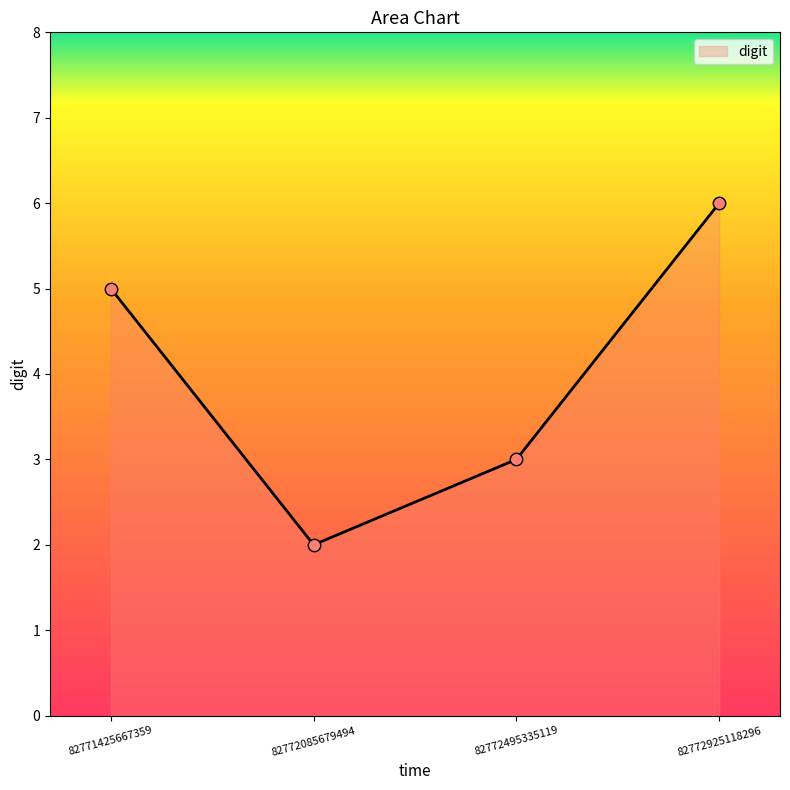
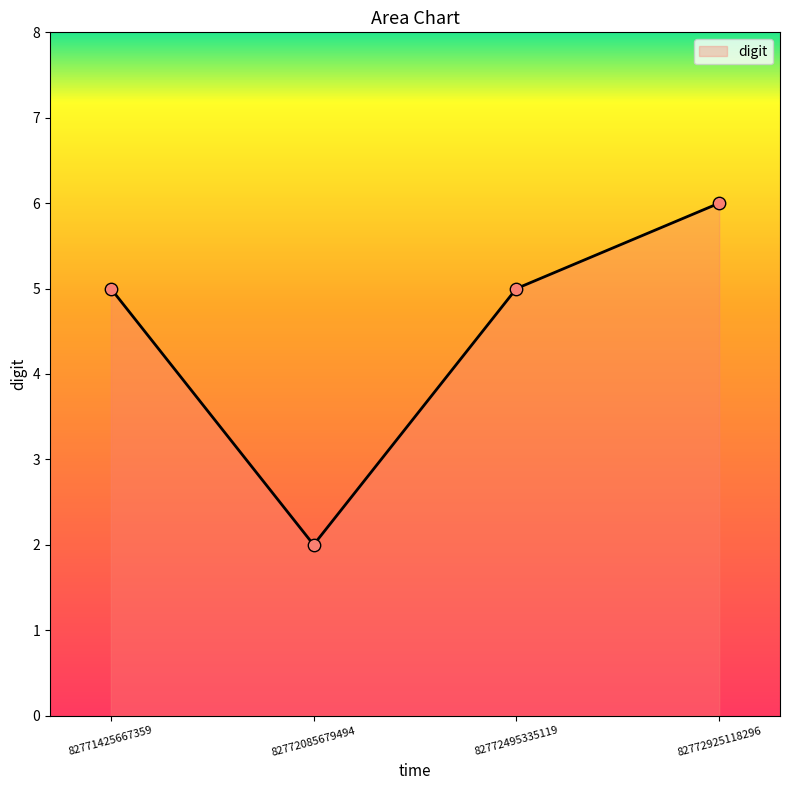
82772495335119: 3 -> 5
